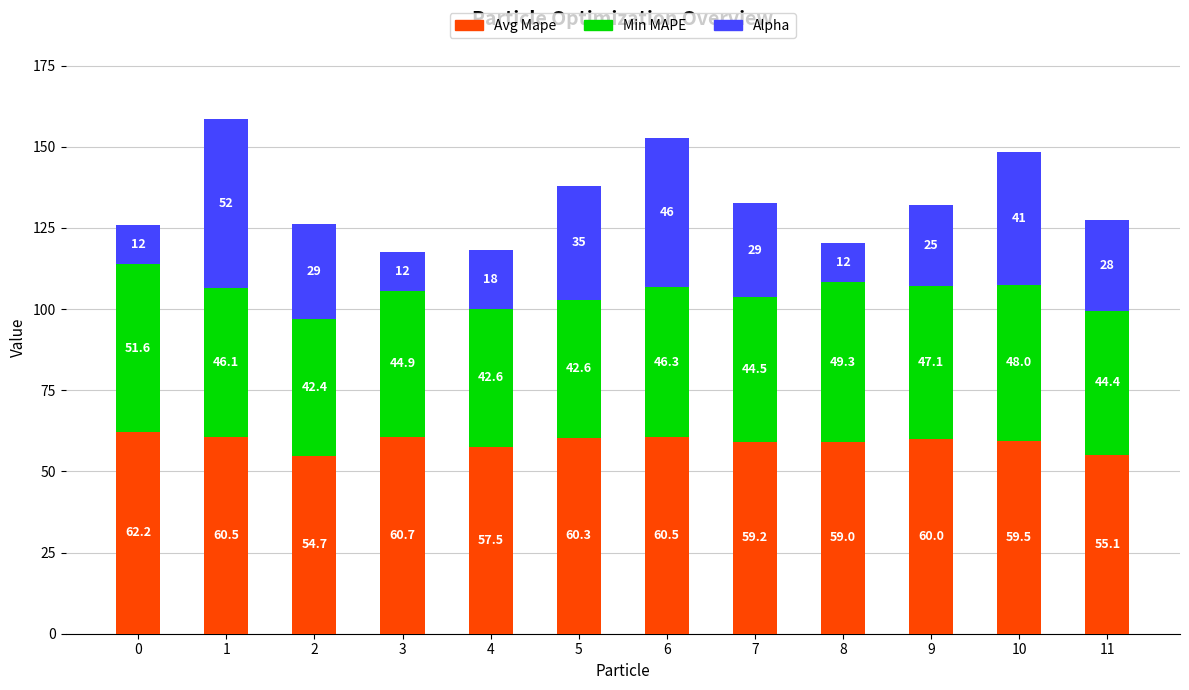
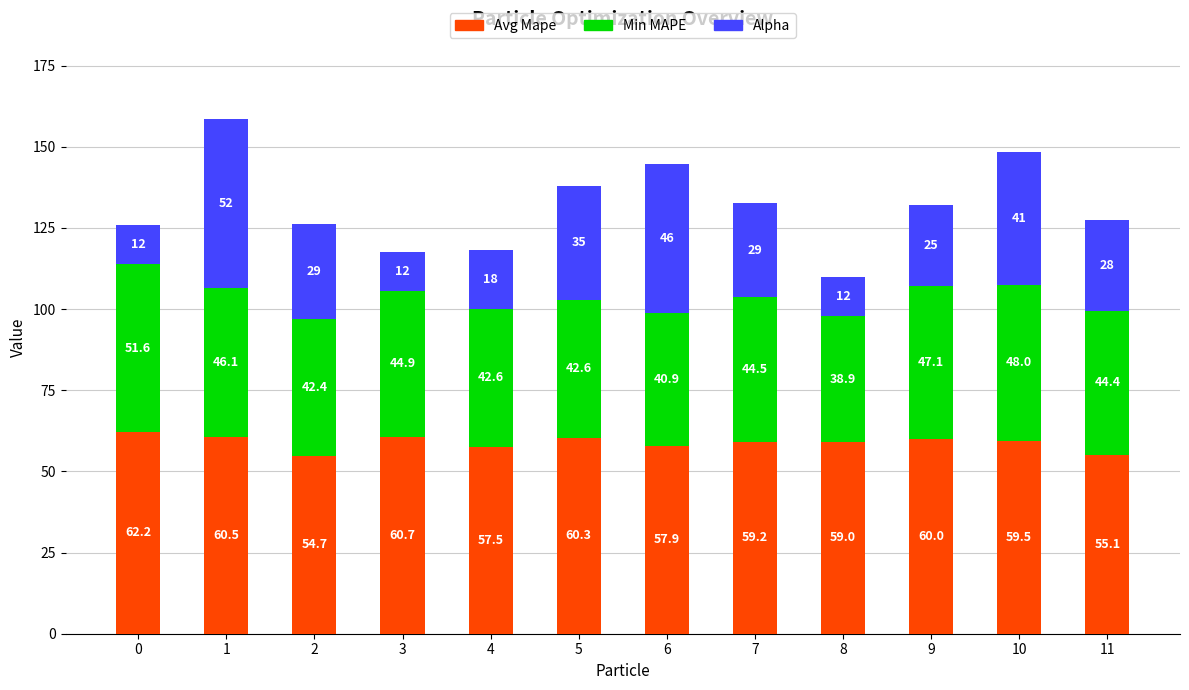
Avg Mape, 6: 60.5 -> 57.9
Min MAPE, 6: 46.3 -> 40.9
Min MAPE, 8: 49.3 -> 38.9
